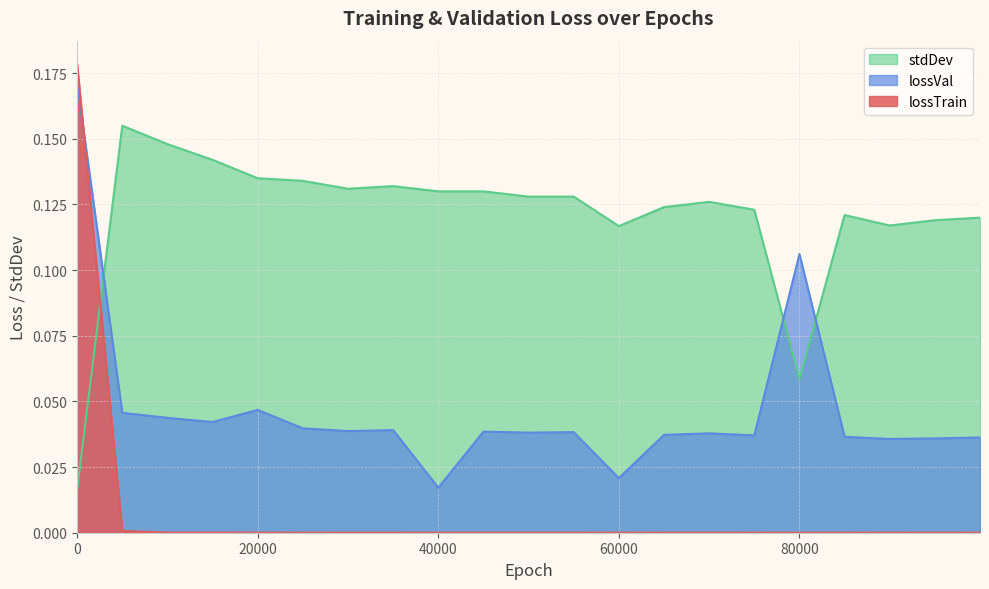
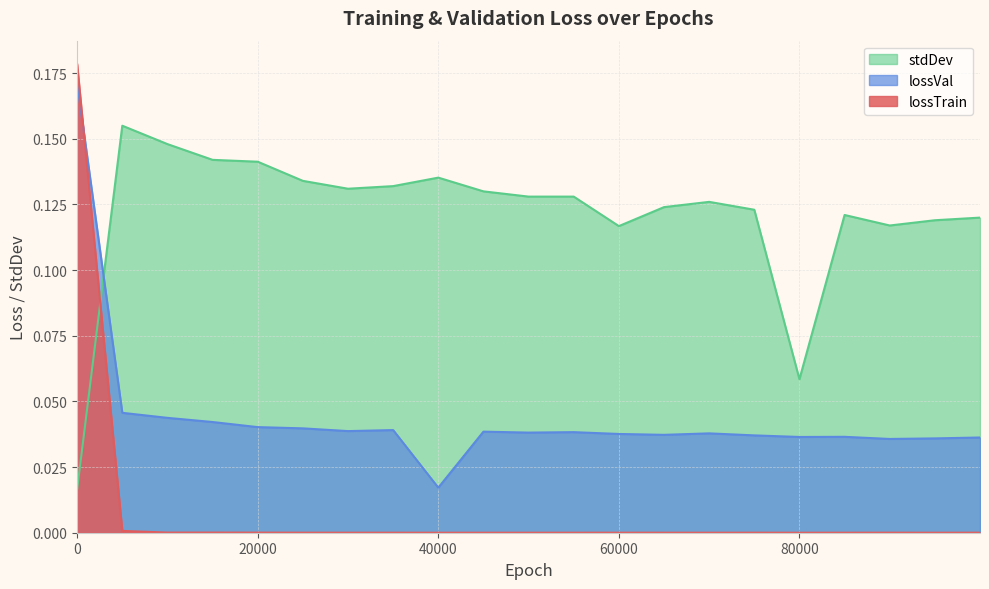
stdDev, 20000: 0.135 -> 0.141
lossVal, 20000: 0.047 -> 0.040
stdDev, 40000: 0.130 -> 0.135
lossVal, 60000: 0.021 -> 0.038
lossVal, 80000: 0.106 -> 0.036
